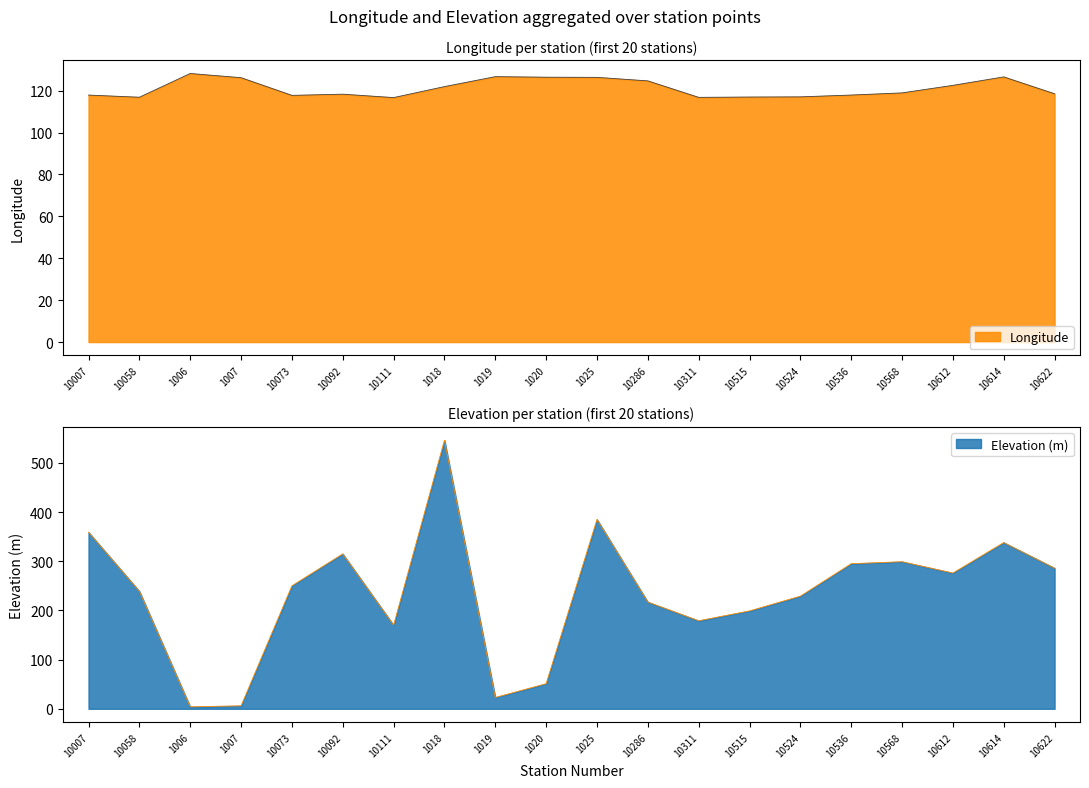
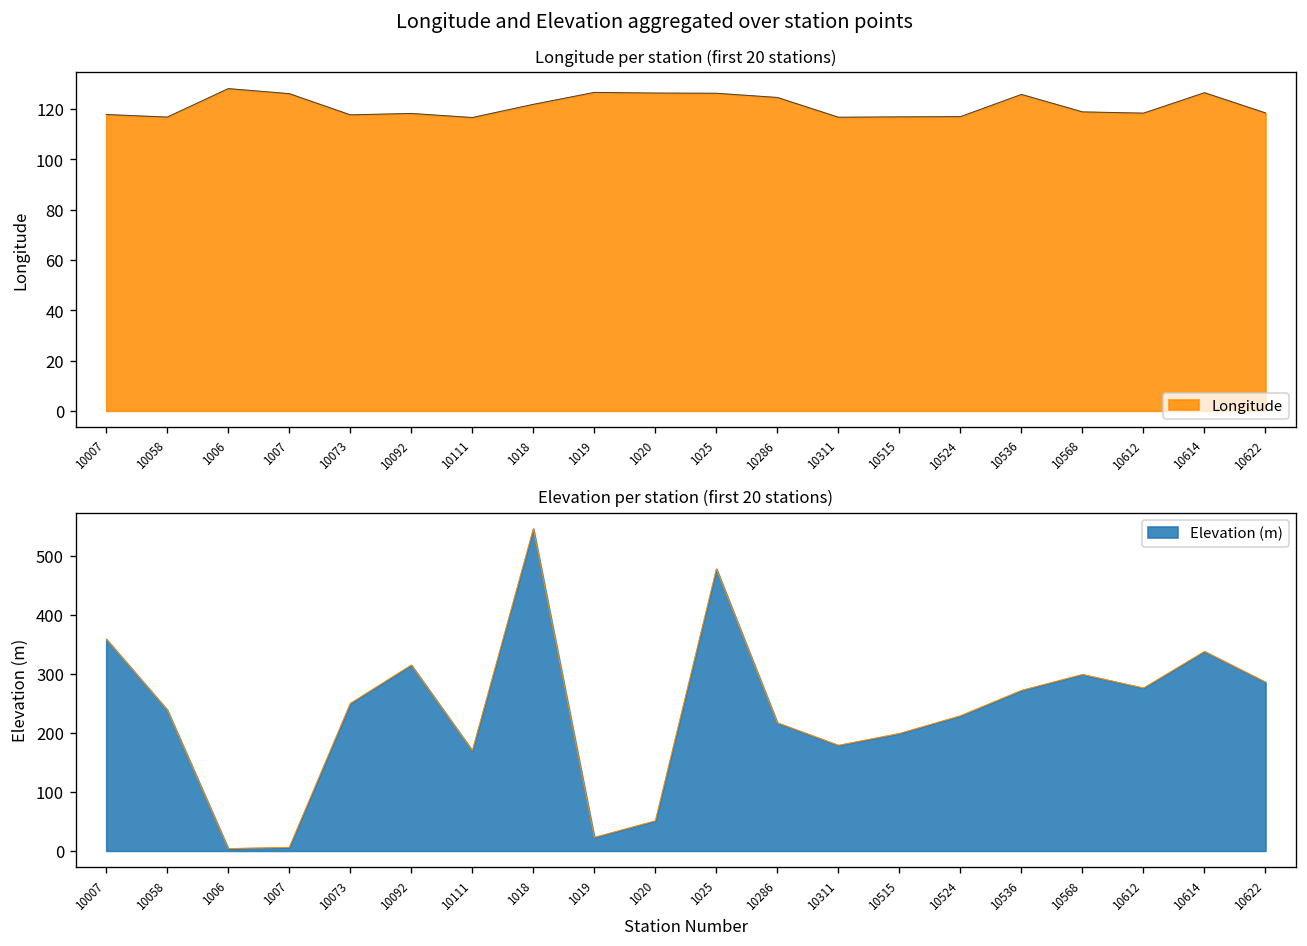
Longitude per station (first 20 stations), 10536: 118 -> 126
Longitude per station (first 20 stations), 10612: 123 -> 118
Elevation per station (first 20 stations), 1025: 390 -> 480
Elevation per station (first 20 stations), 10536: 300 -> 270
